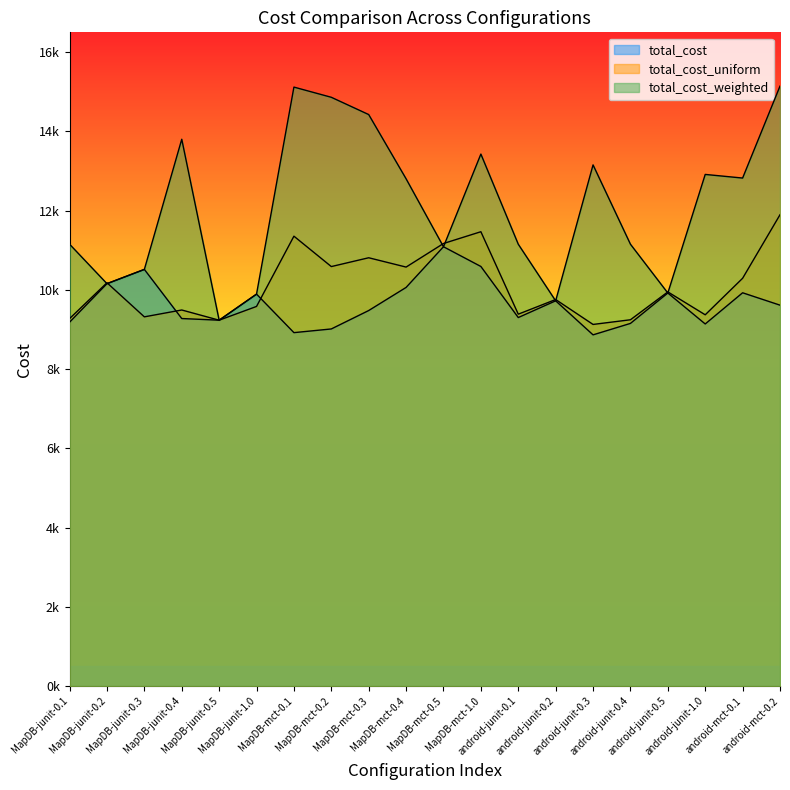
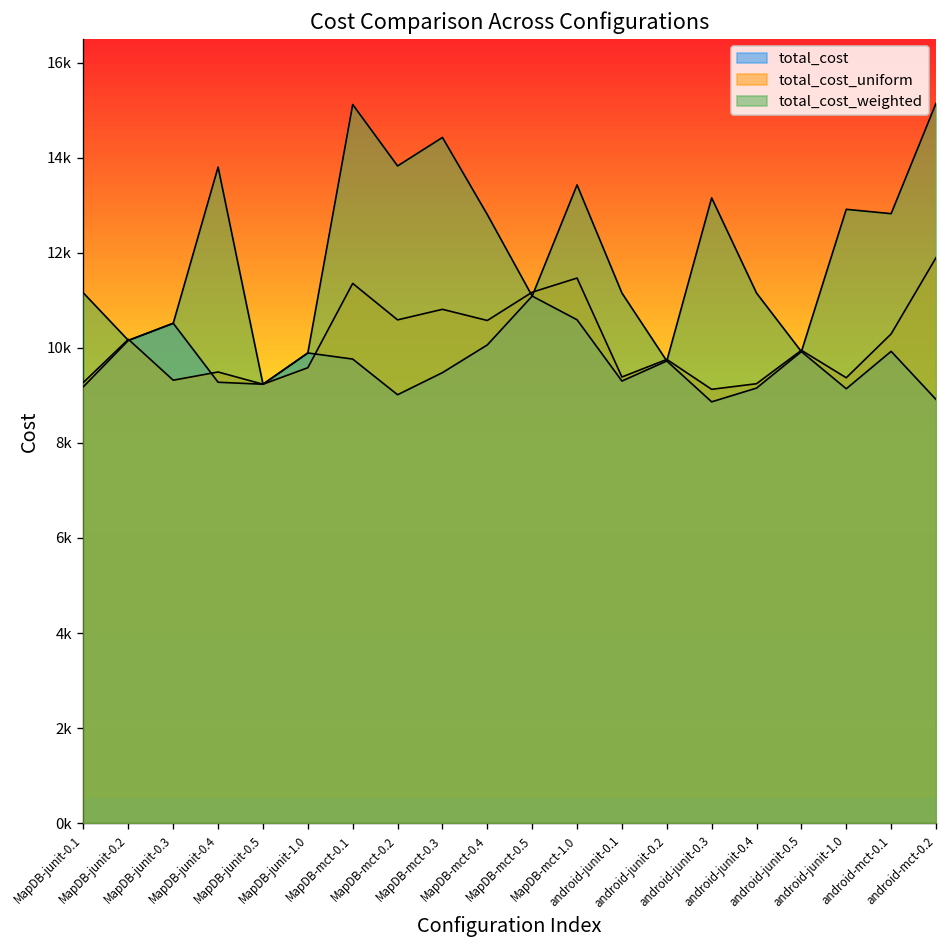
total_cost, MapDB-mct-0.1: 8900 -> 9800
total_cost_weighted, MapDB-mct-0.2: 14900 -> 13800
total_cost, android-mct-0.2: 9600 -> 8900
